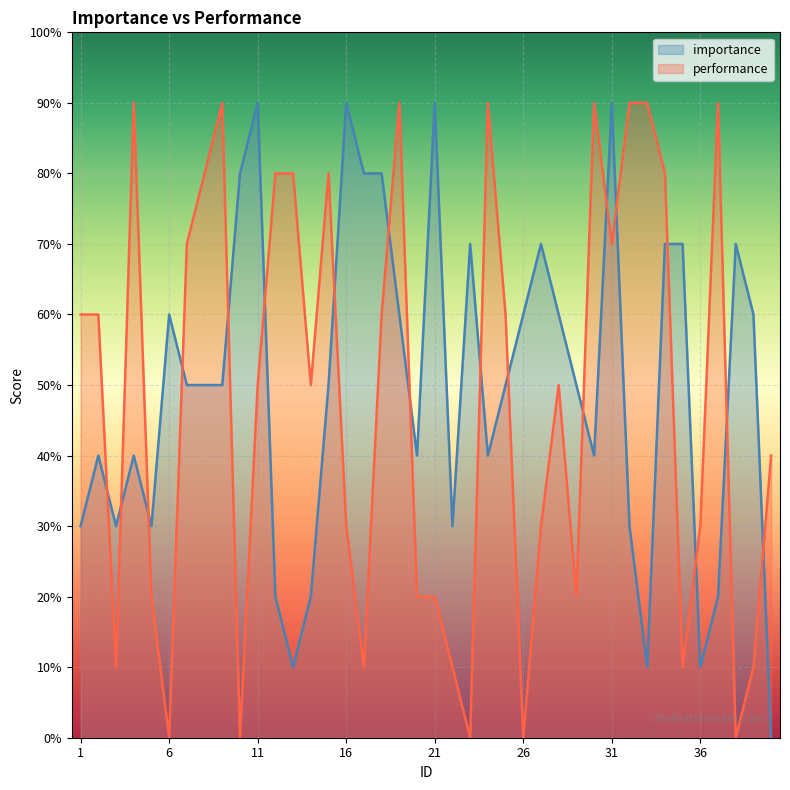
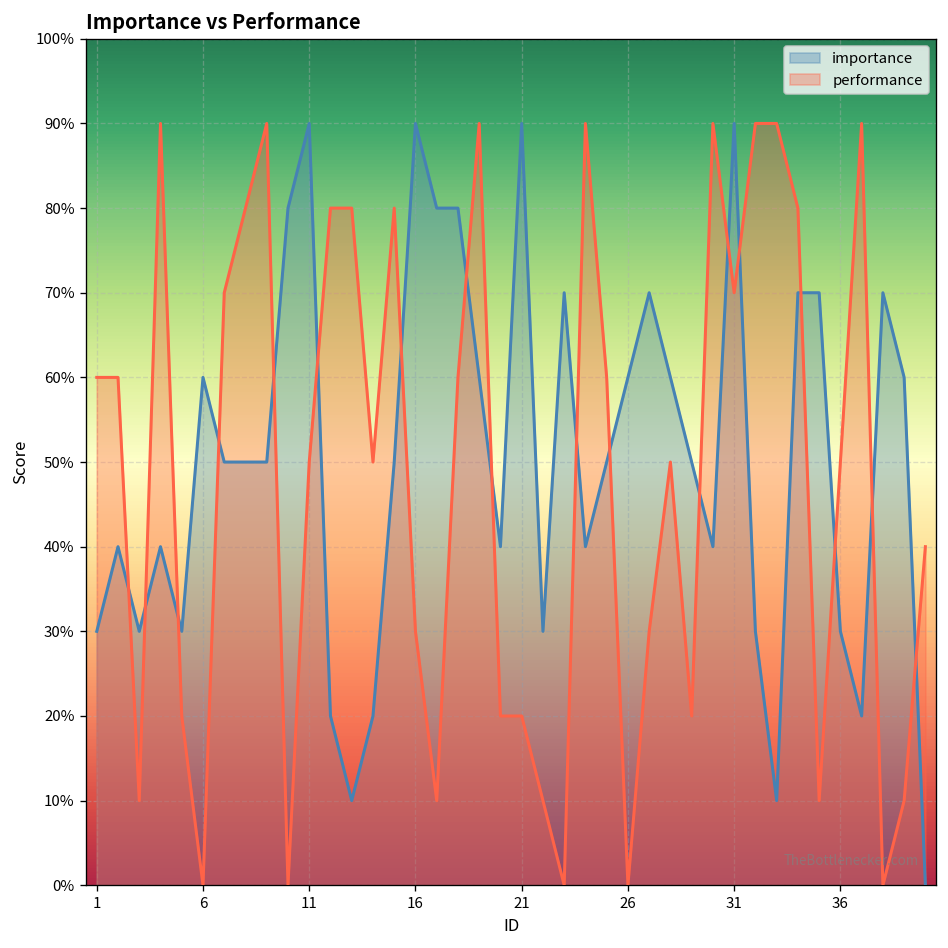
importance, 36: 10% -> 30%
performance, 36: 30% -> 50%
